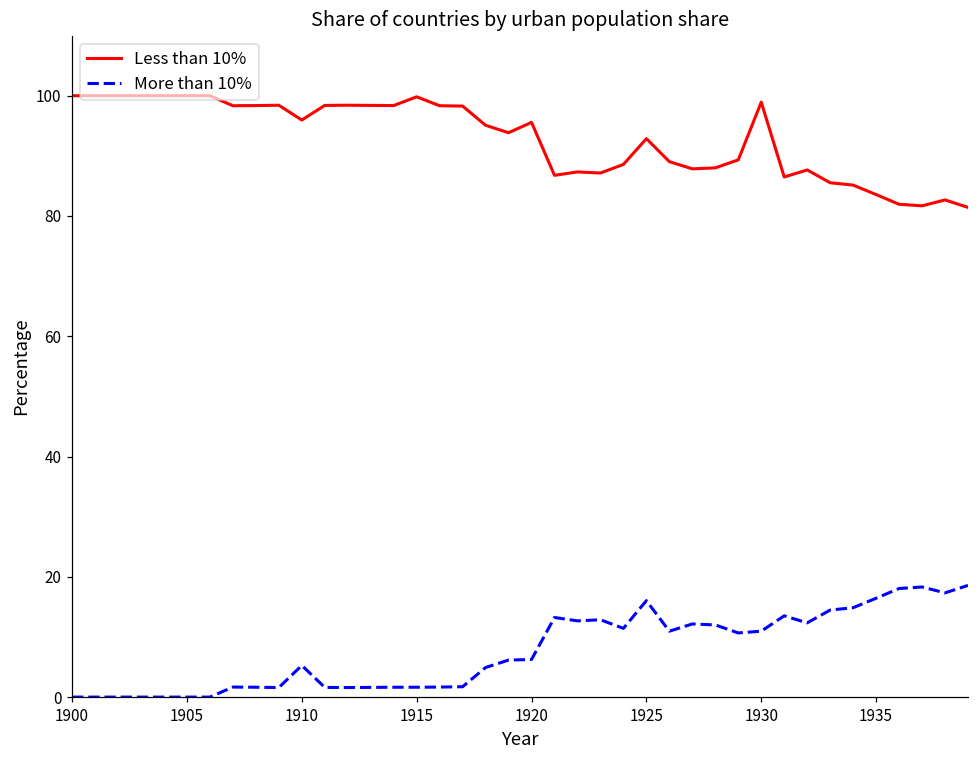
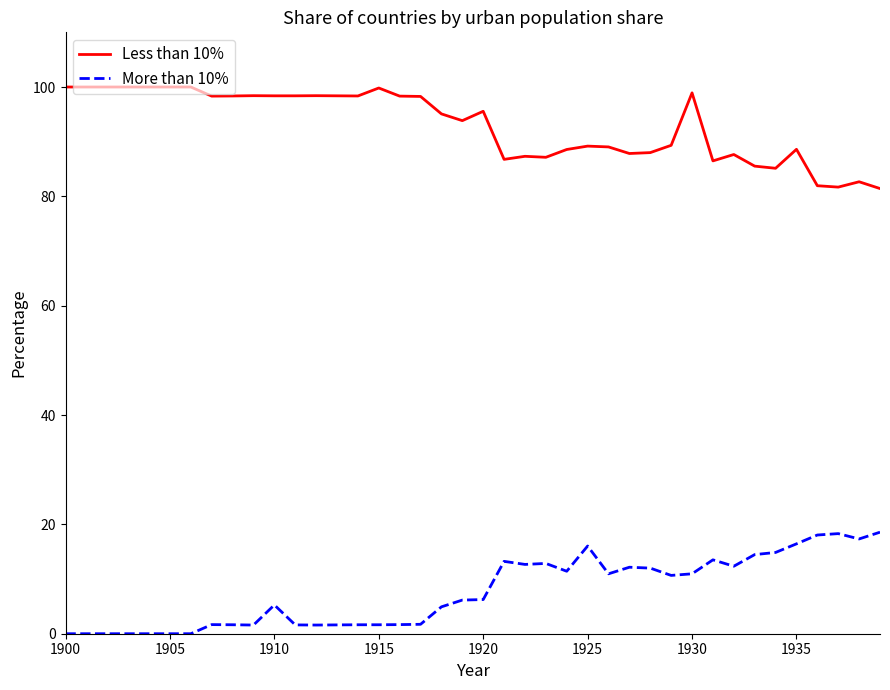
Less than 10%, 1910: 96 -> 98
Less than 10%, 1925: 93 -> 89
Less than 10%, 1935: 84 -> 89
